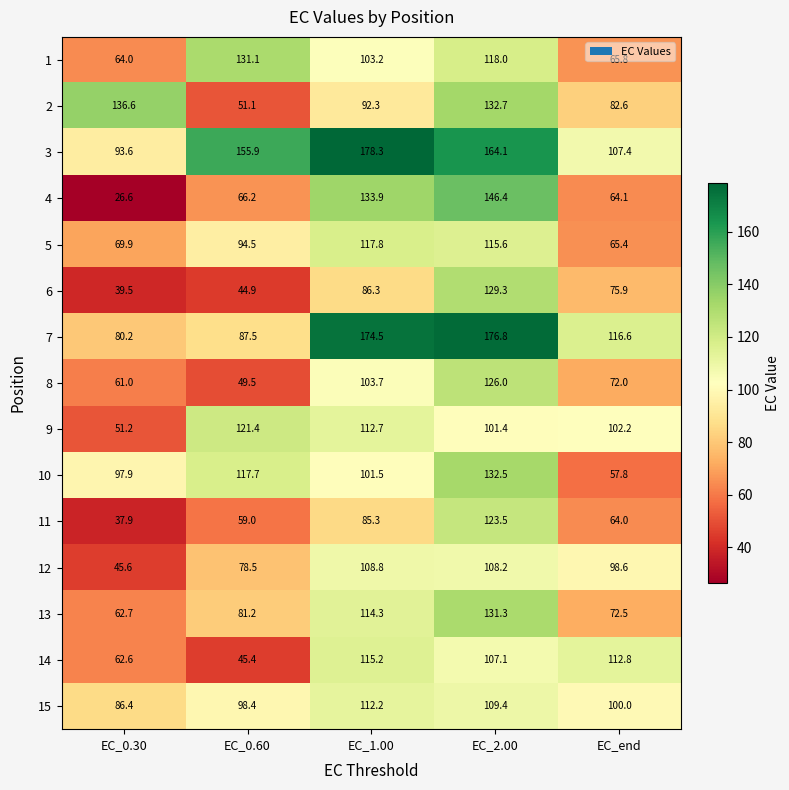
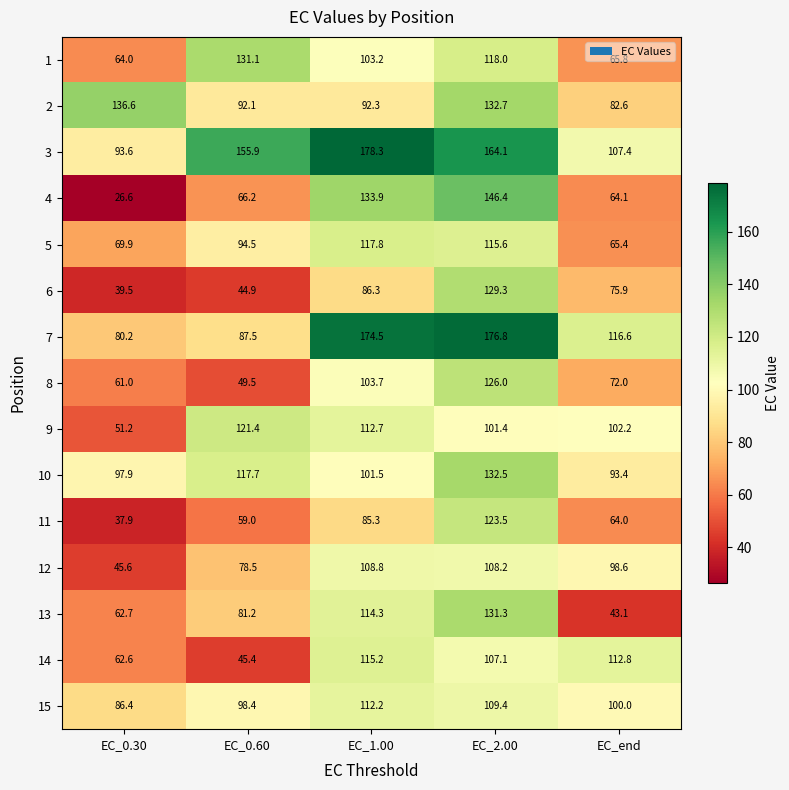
2, EC_0.60: 51.1 -> 92.1
10, EC_end: 57.8 -> 93.4
13, EC_end: 72.5 -> 43.1
